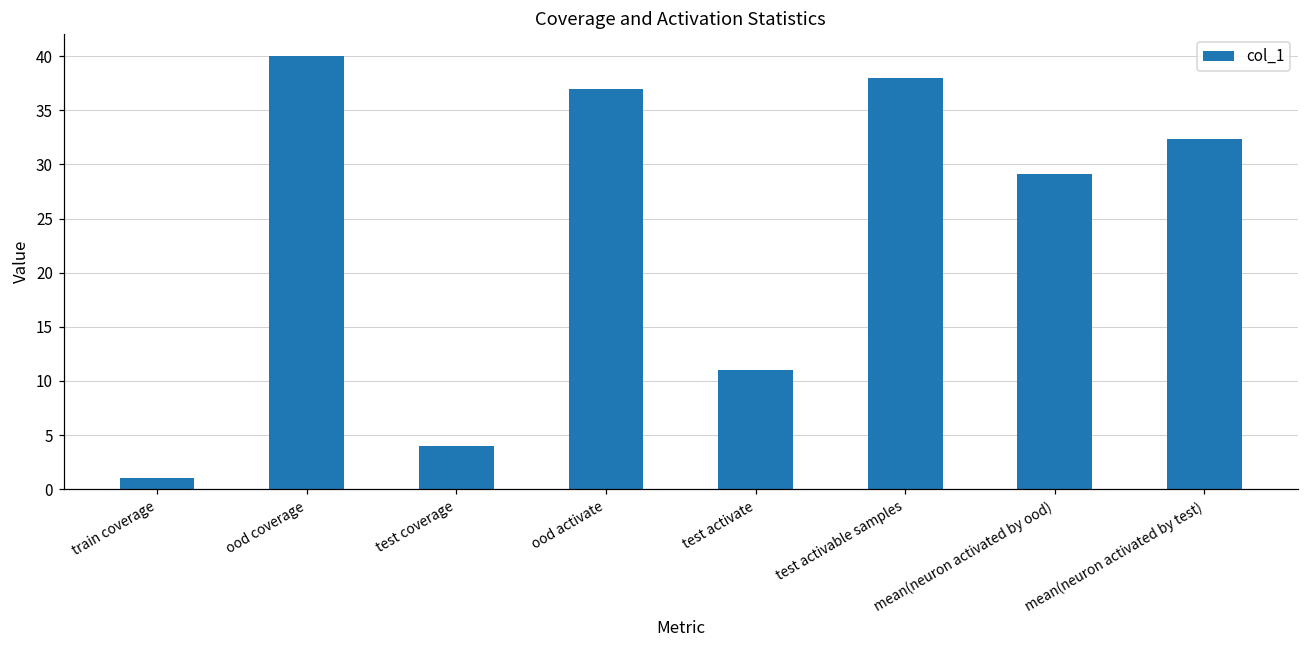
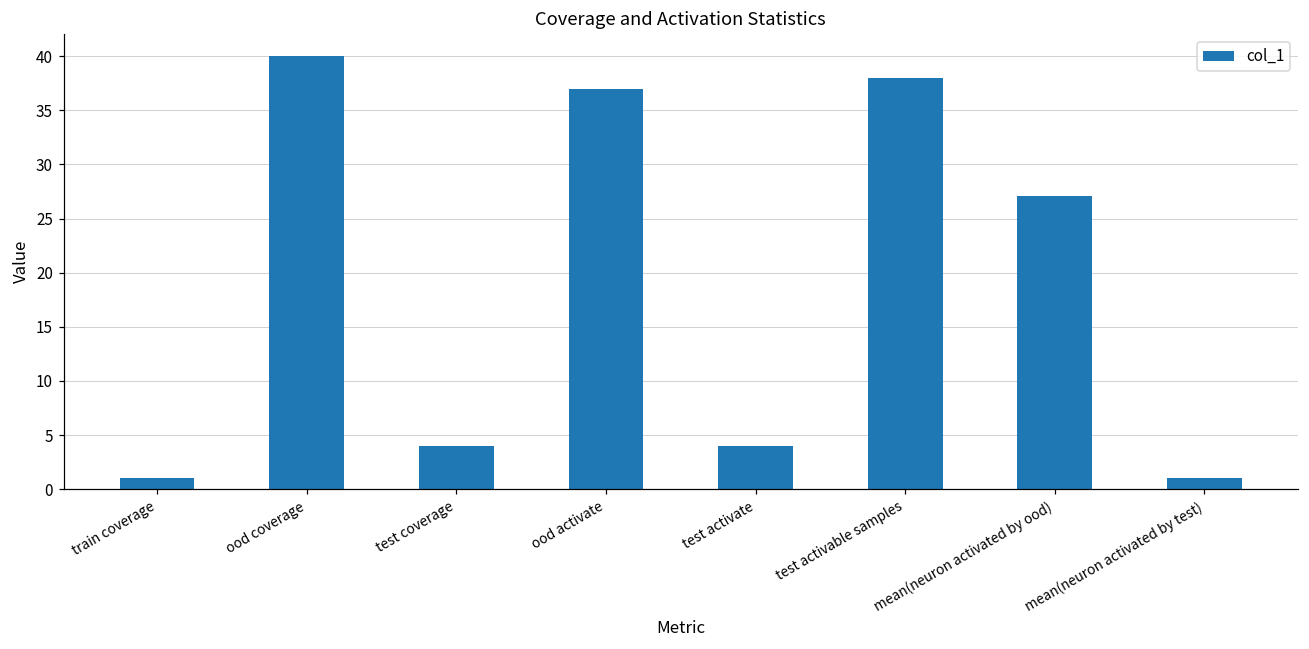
test activate: 11 -> 4
mean(neuron activated by ood): 29 -> 27
mean(neuron activated by test): 32 -> 1
